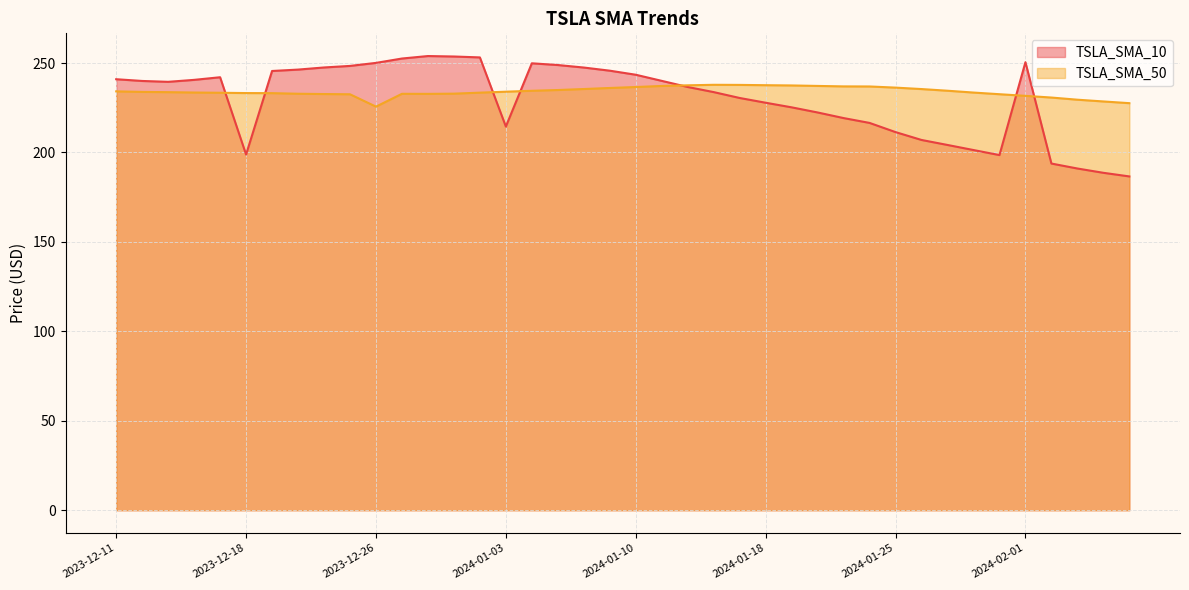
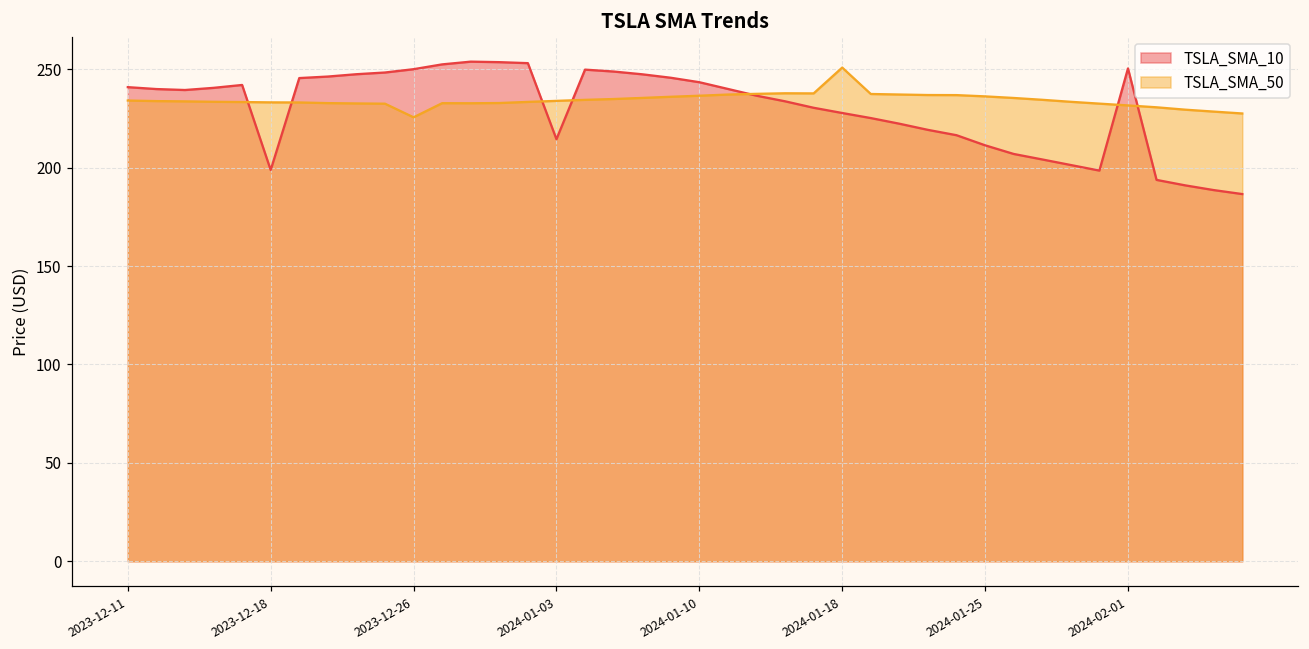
TSLA_SMA_50, 2024-01-18: 238 -> 251
